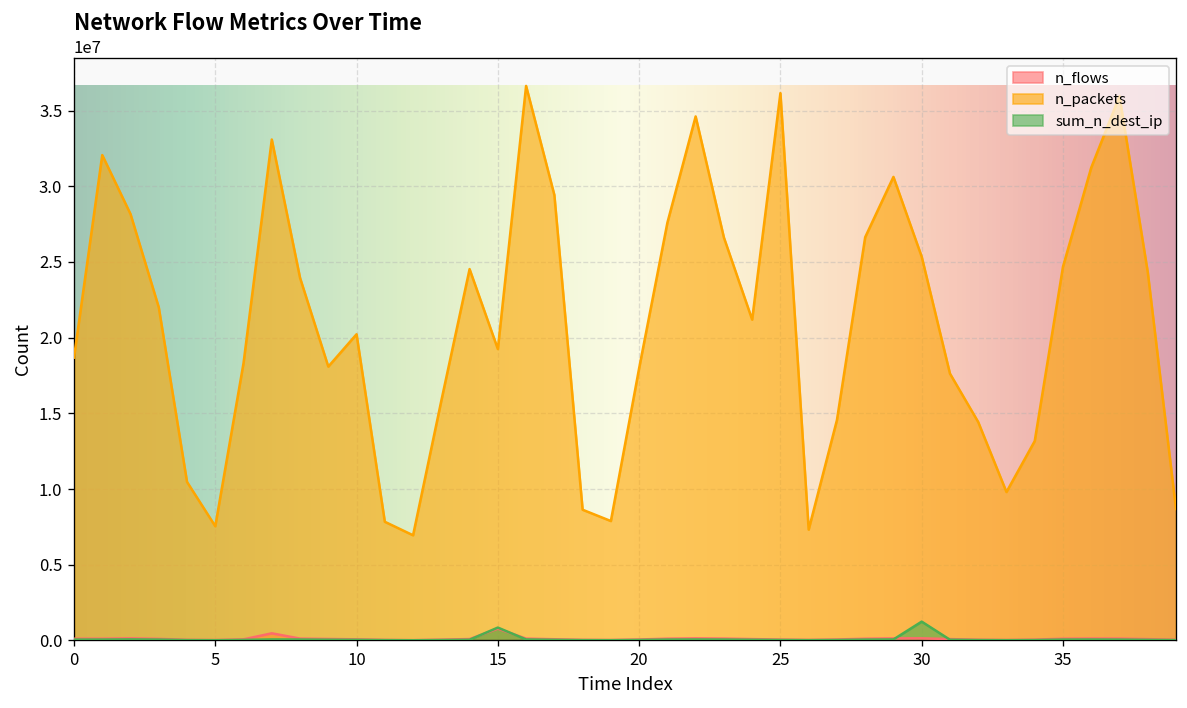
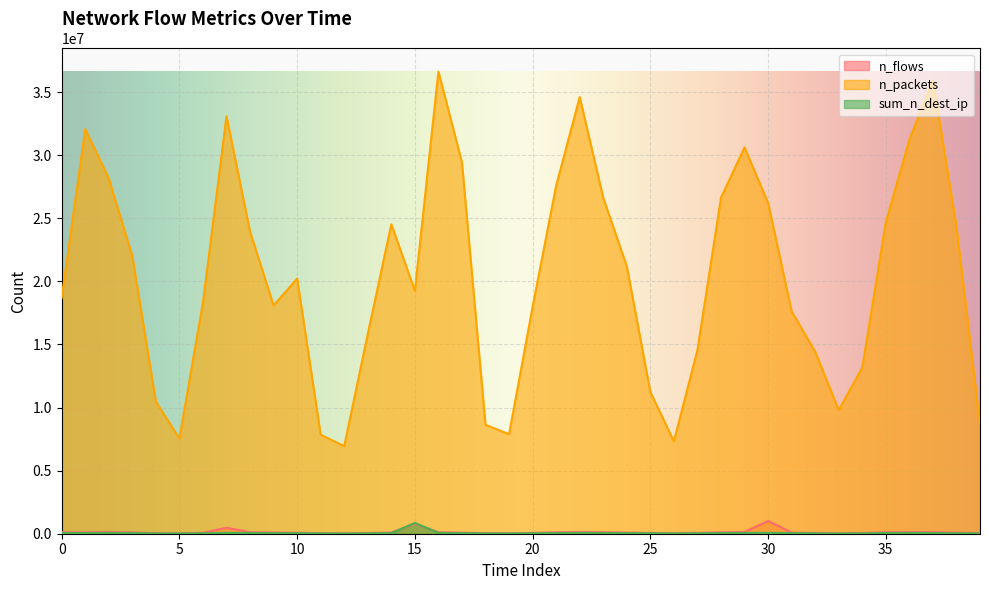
n_packets, 25: 36200000 -> 11200000
n_flows, 30: 100000 -> 1000000
n_packets, 30: 25300000 -> 26200000
sum_n_dest_ip, 30: 1200000 -> 100000
